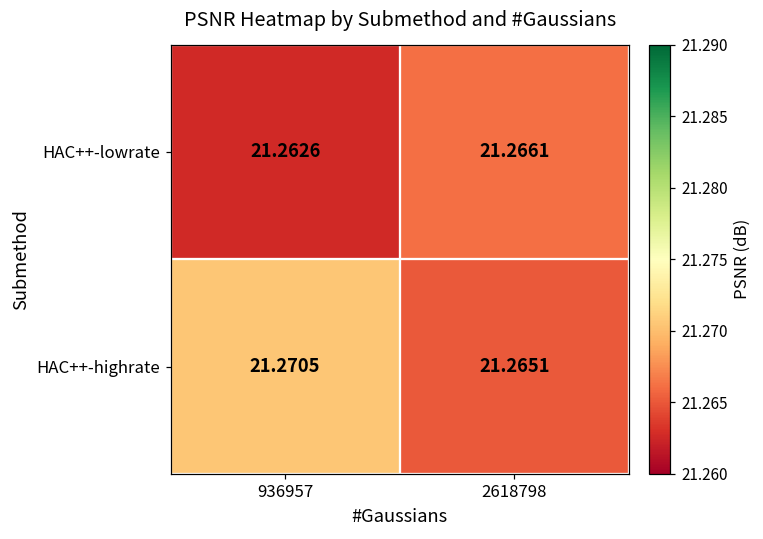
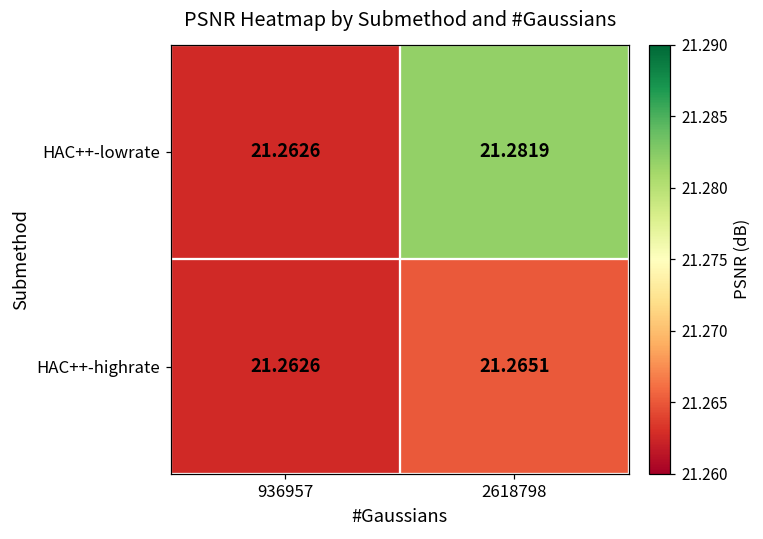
HAC++-lowrate, 2618798: 21.2661 -> 21.2819
HAC++-highrate, 936957: 21.2705 -> 21.2626
